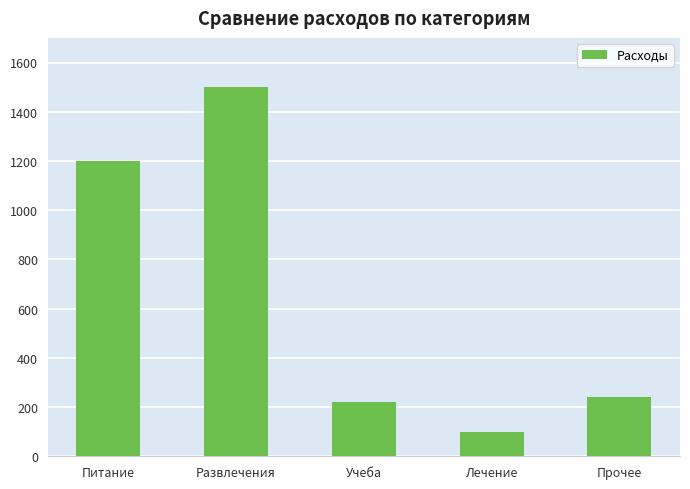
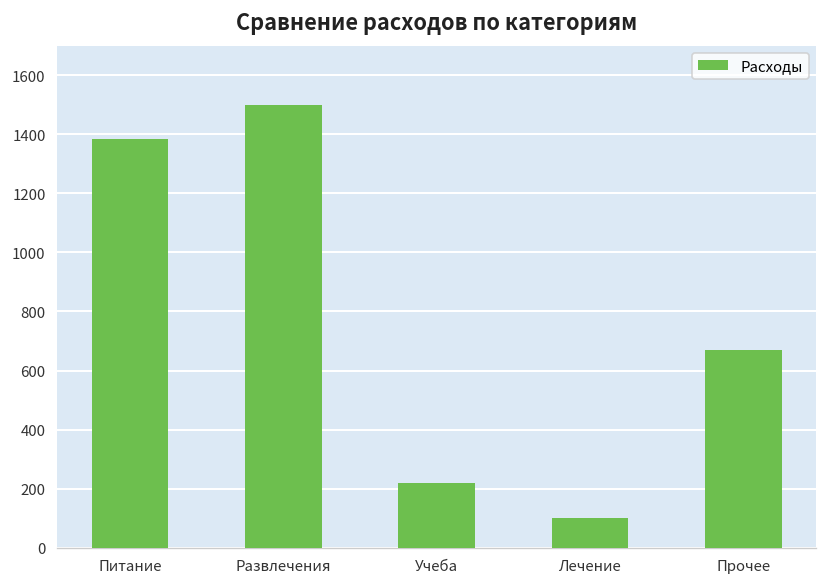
Питание: 1200 -> 1380
Прочее: 240 -> 670
